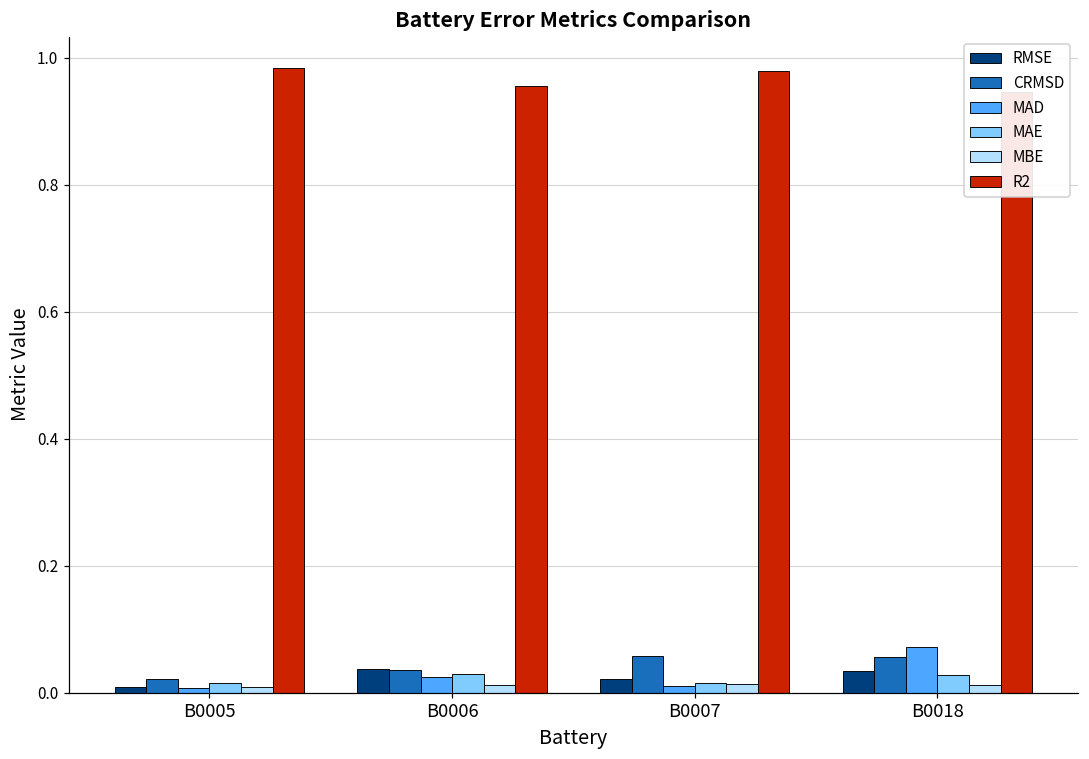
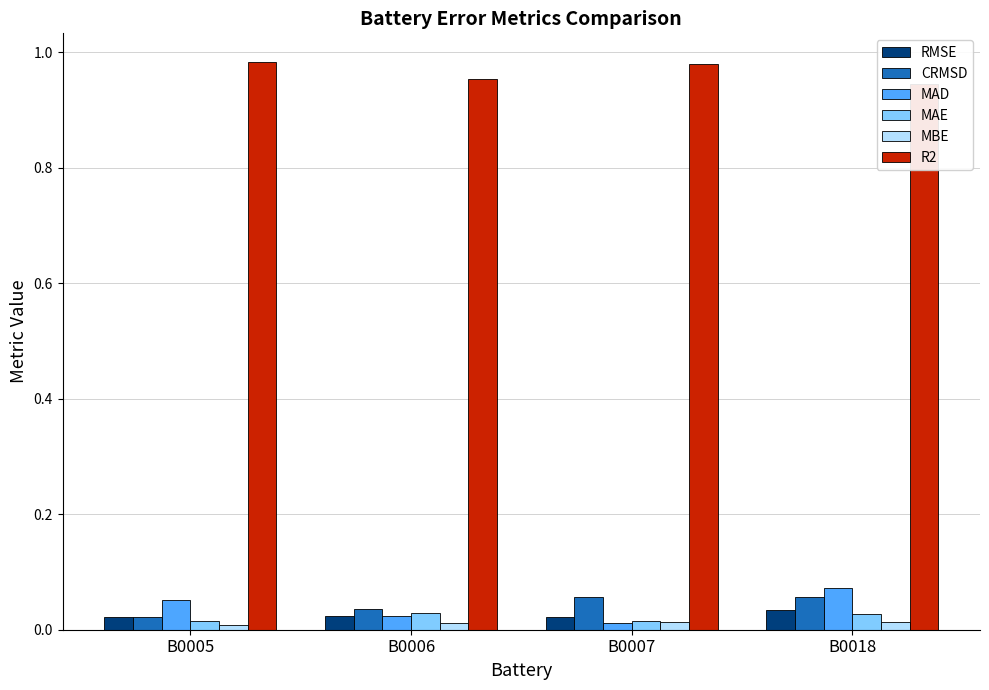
RMSE, B0005: 0.01 -> 0.02
MAD, B0005: 0.01 -> 0.05
RMSE, B0006: 0.04 -> 0.02
